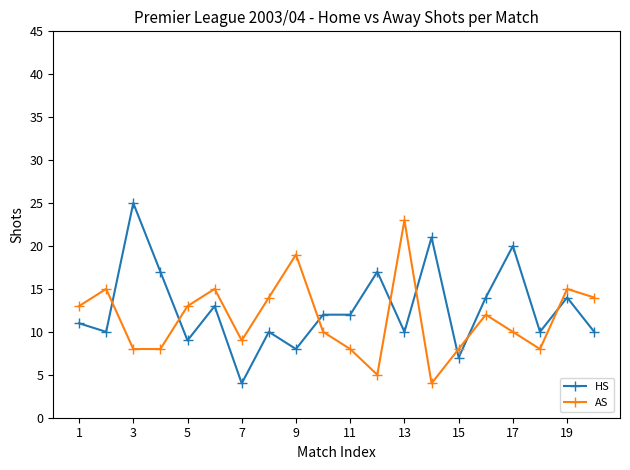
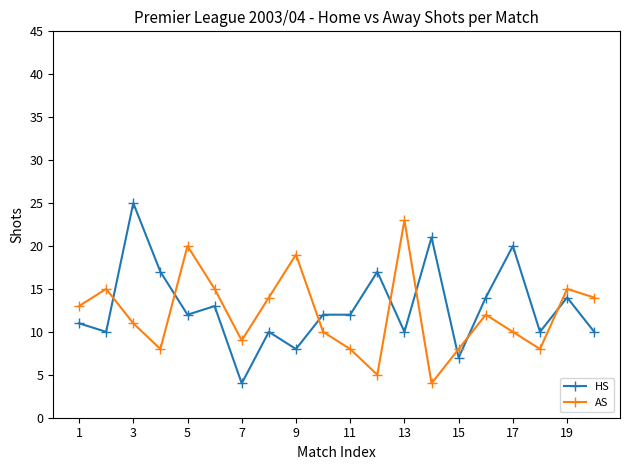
AS, 3: 8 -> 11
HS, 5: 9 -> 12
AS, 5: 13 -> 20
